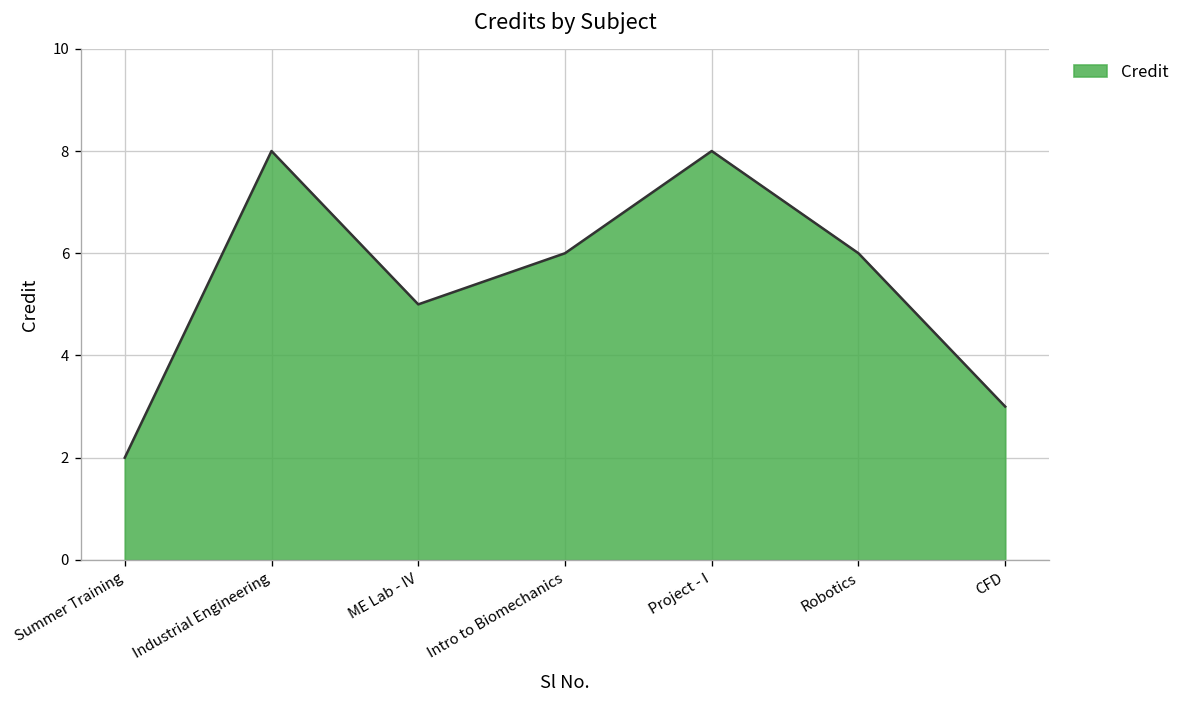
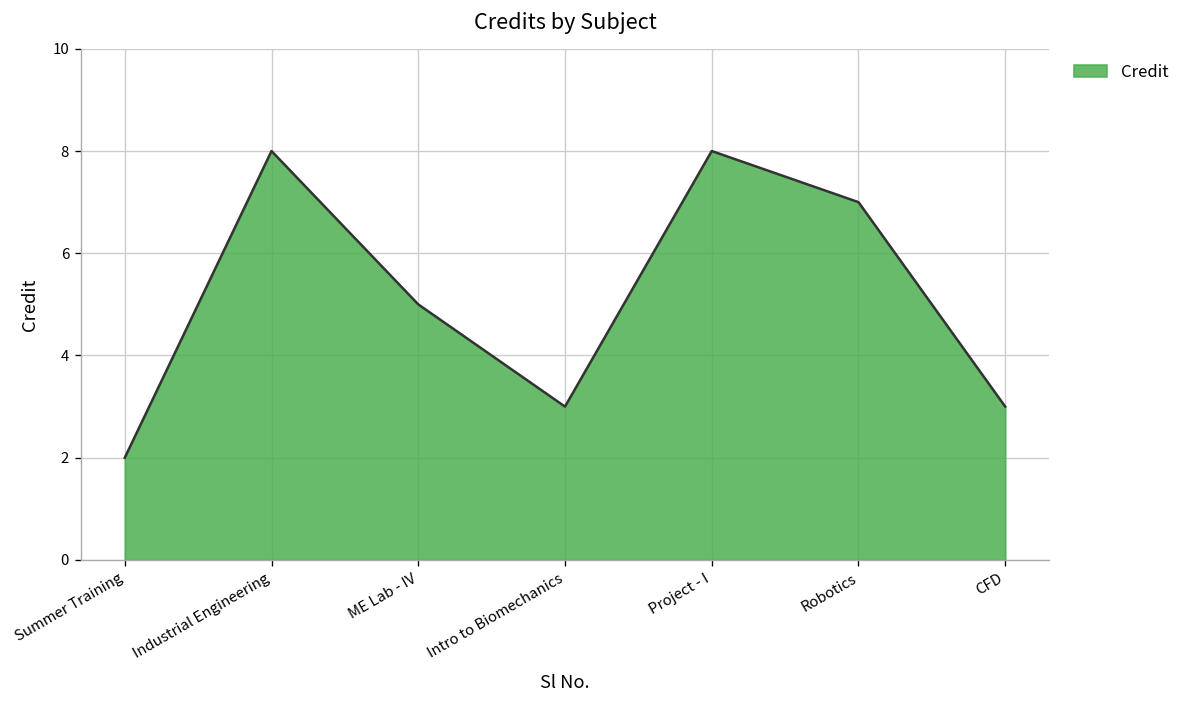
Intro to Biomechanics: 6 -> 3
Robotics: 6 -> 7
